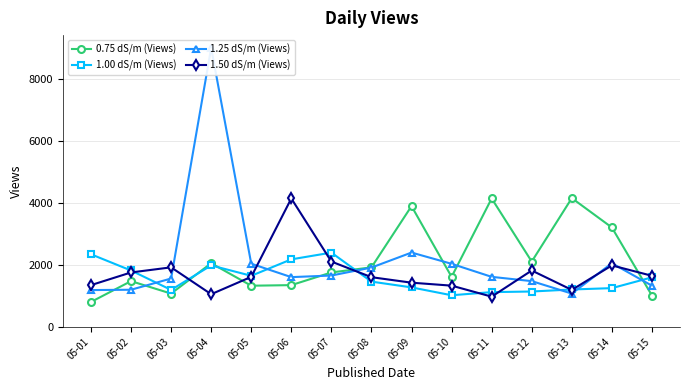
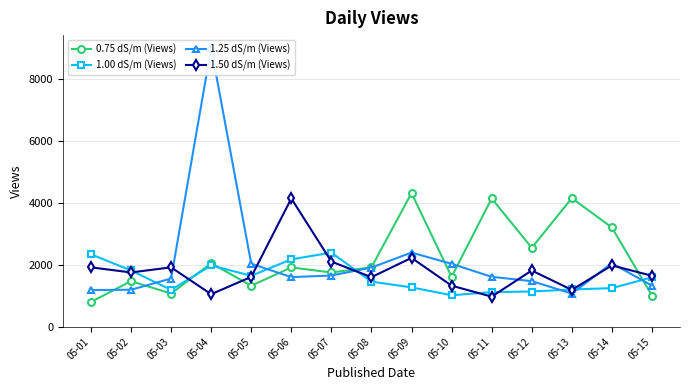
1.50 dS/m (Views), 05-01: 1300 -> 1900
0.75 dS/m (Views), 05-06: 1300 -> 1900
0.75 dS/m (Views), 05-09: 3900 -> 4300
1.50 dS/m (Views), 05-09: 1400 -> 2200
0.75 dS/m (Views), 05-12: 2100 -> 2500
